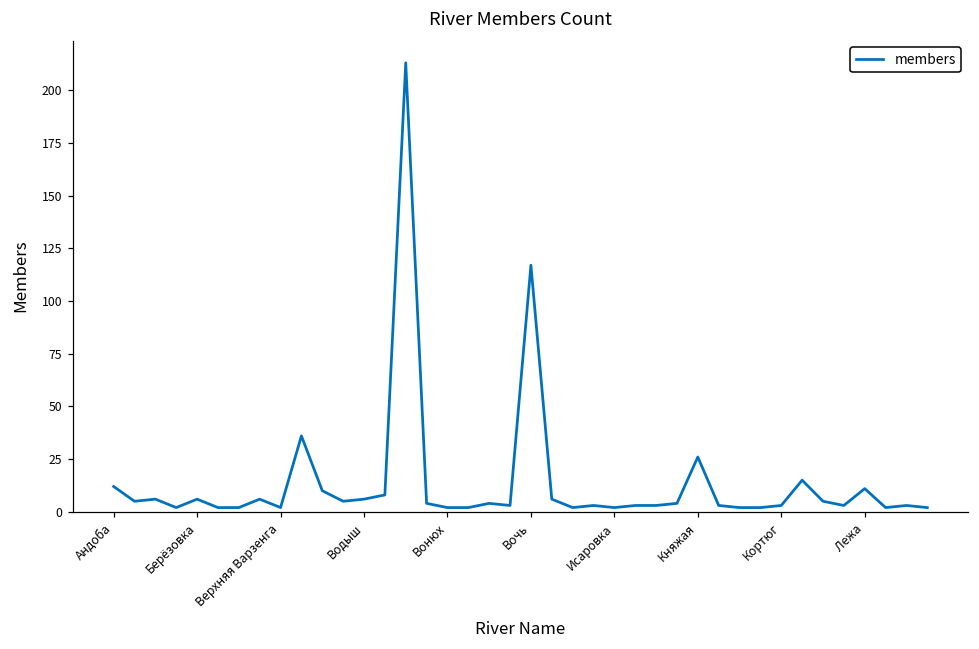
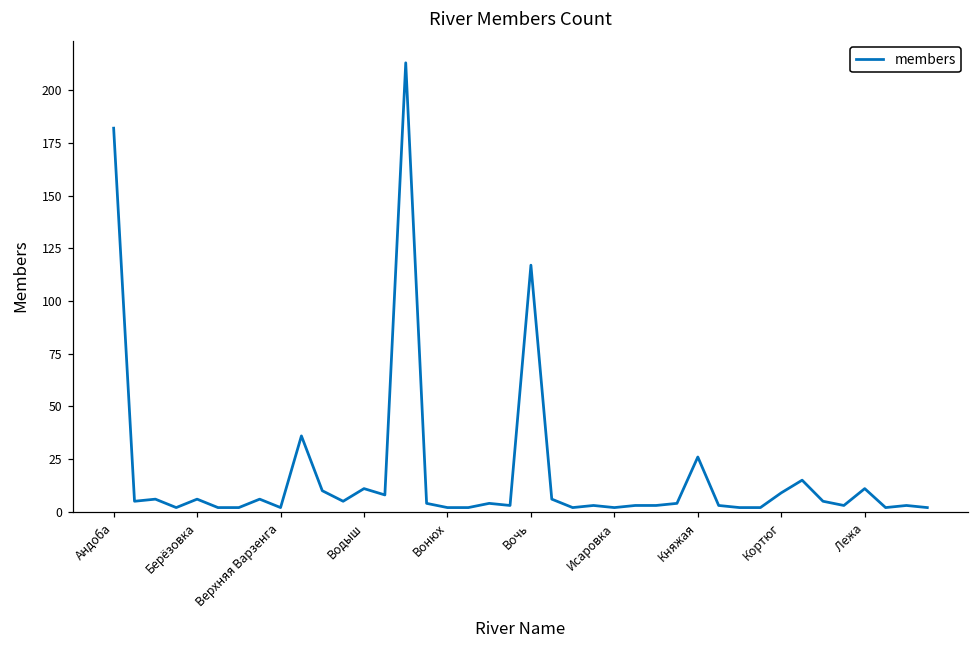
Андоба: 12 -> 182
Водыш: 6 -> 11
Кортюг: 3 -> 9
